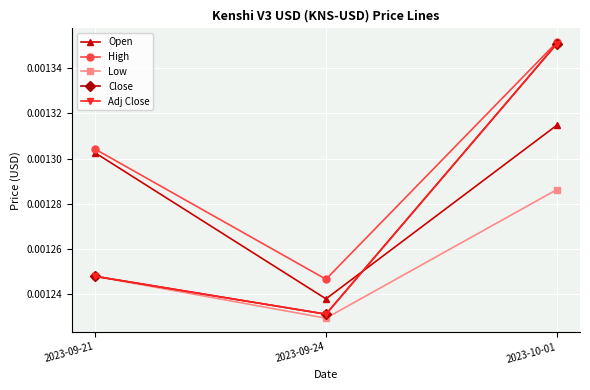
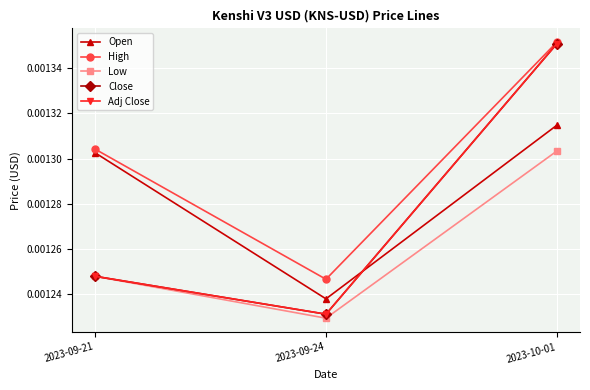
Low, 2023-10-01: 0.001286 -> 0.001303
